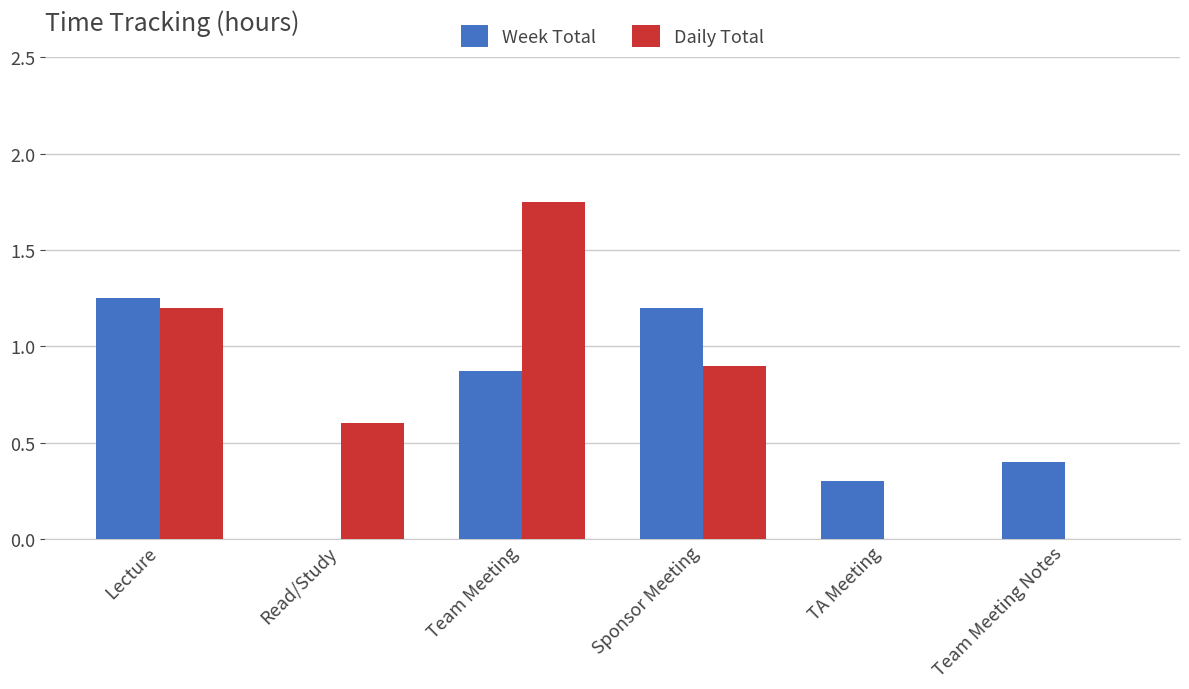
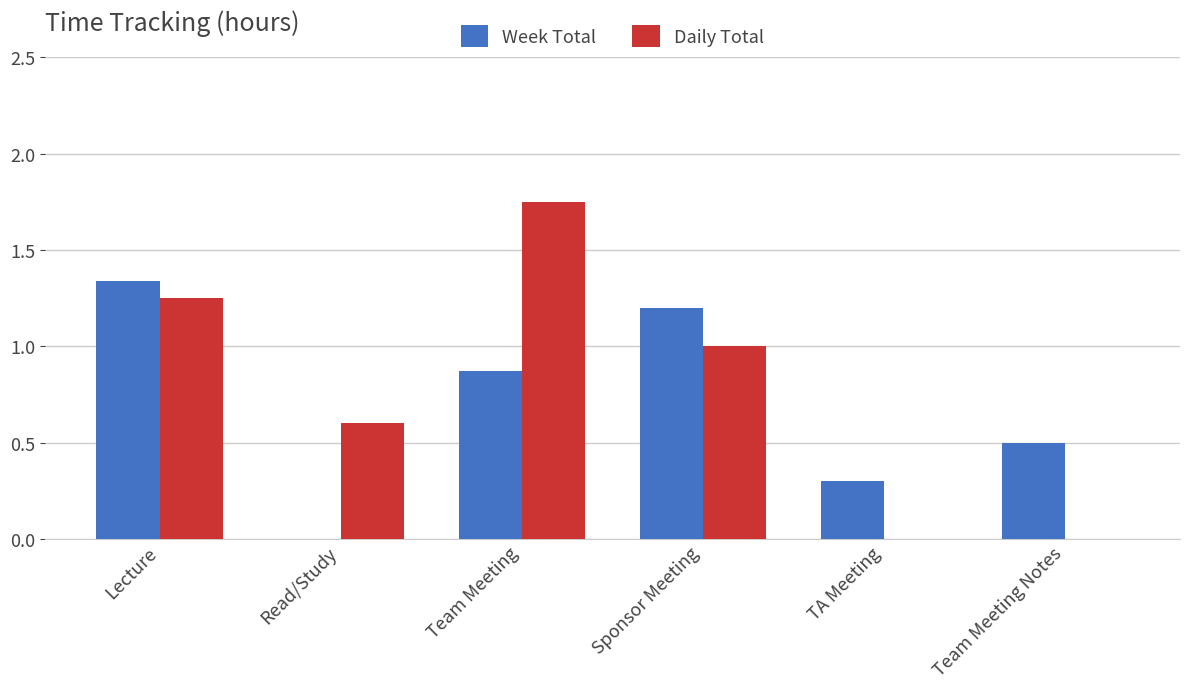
Week Total, Lecture: 1.25 -> 1.34
Daily Total, Lecture: 1.20 -> 1.25
Daily Total, Sponsor Meeting: 0.9 -> 1.0
Week Total, Team Meeting Notes: 0.4 -> 0.5
